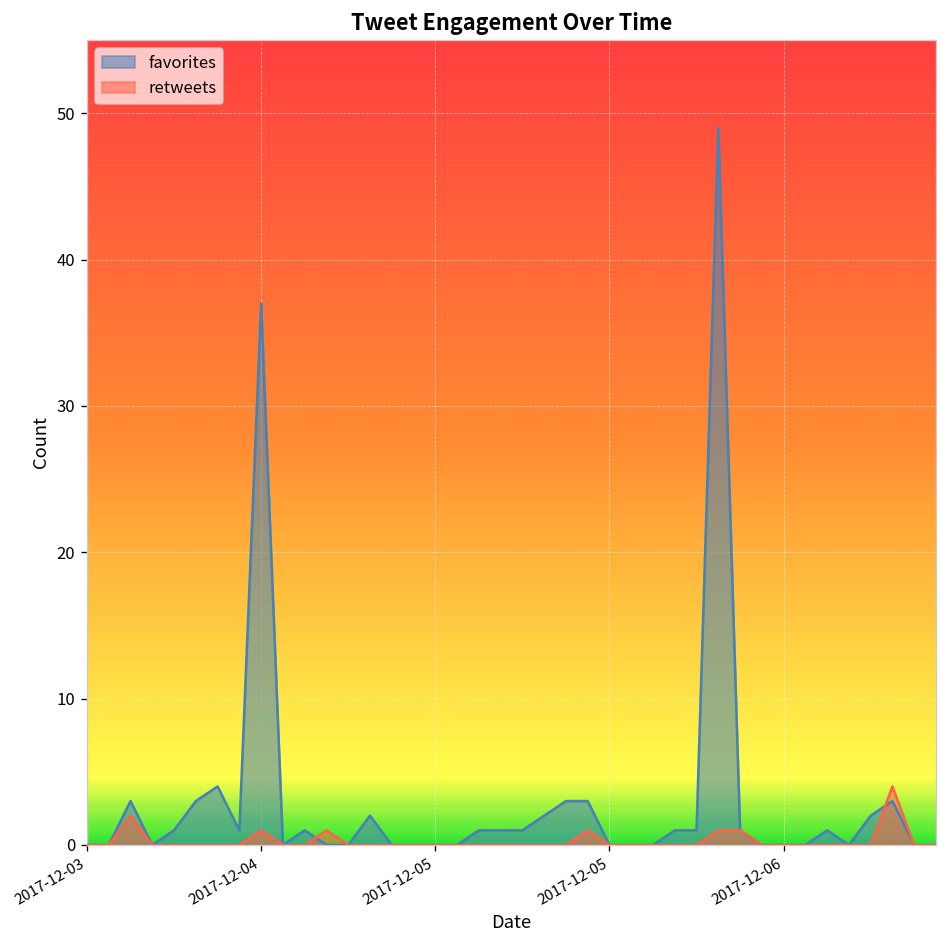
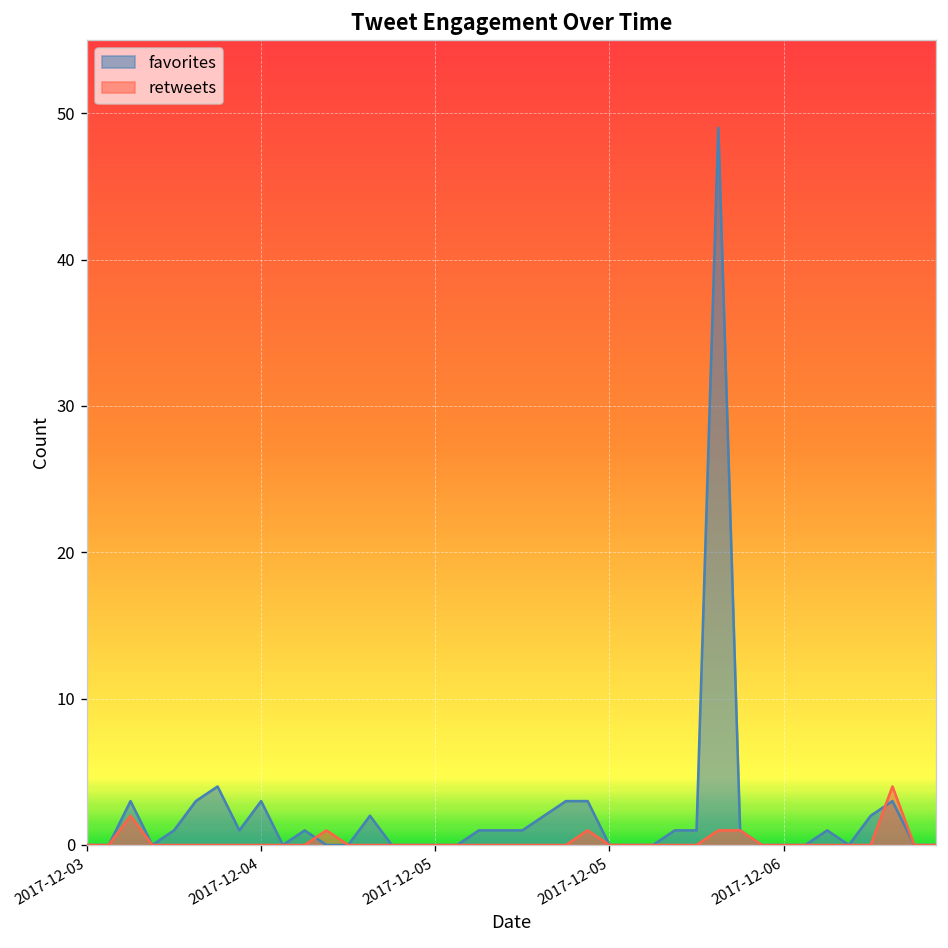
favorites, 2017-12-04: 37 -> 3
retweets, 2017-12-04: 1 -> 0
